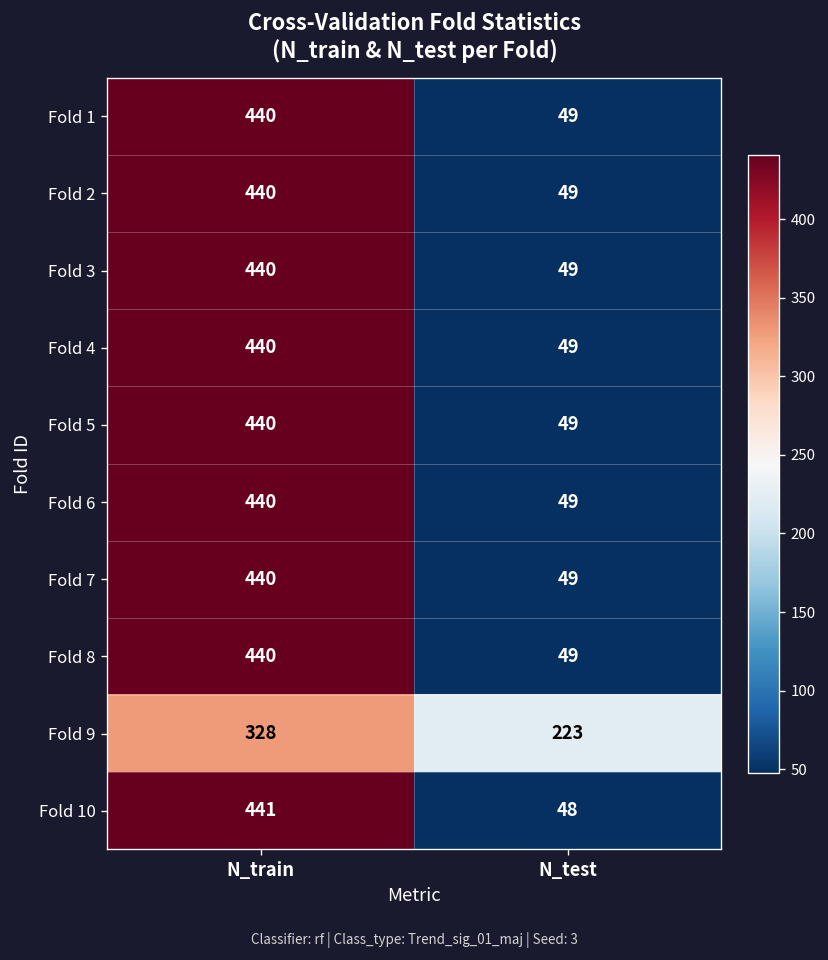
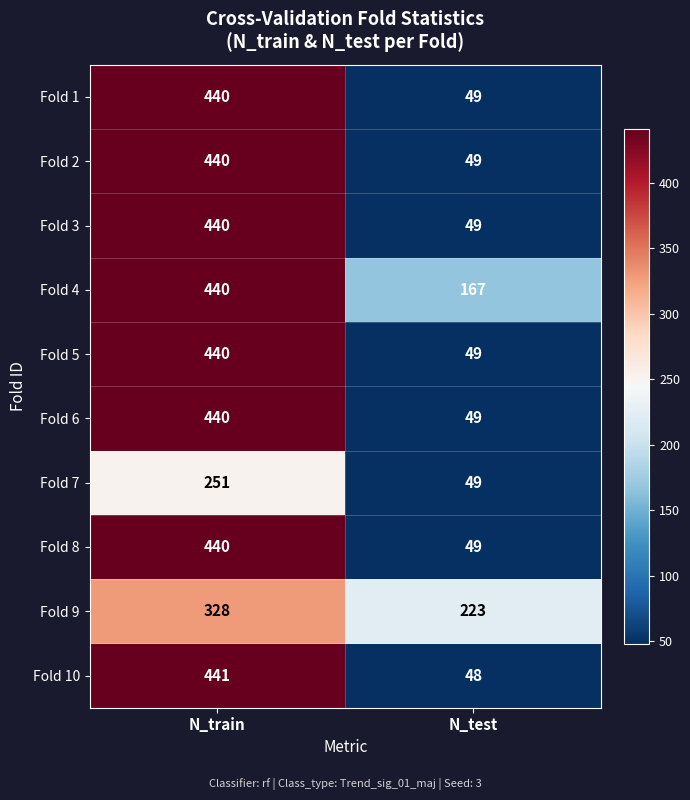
Fold 4, N_test: 49 -> 167
Fold 7, N_train: 440 -> 251
